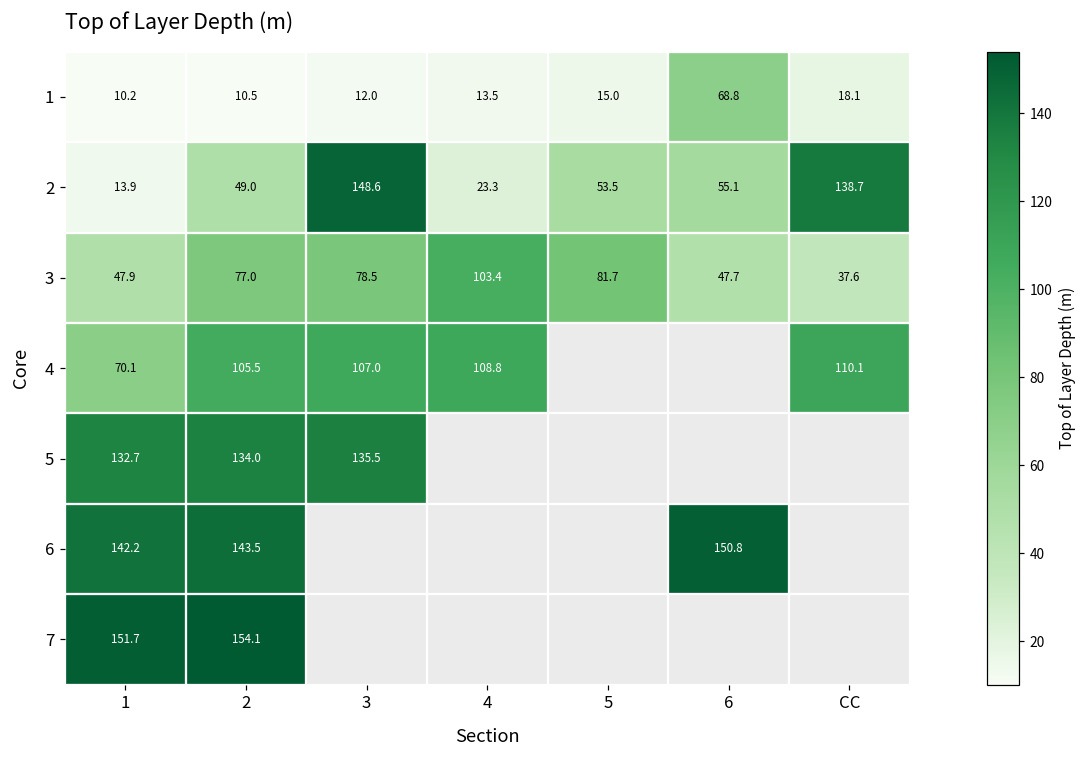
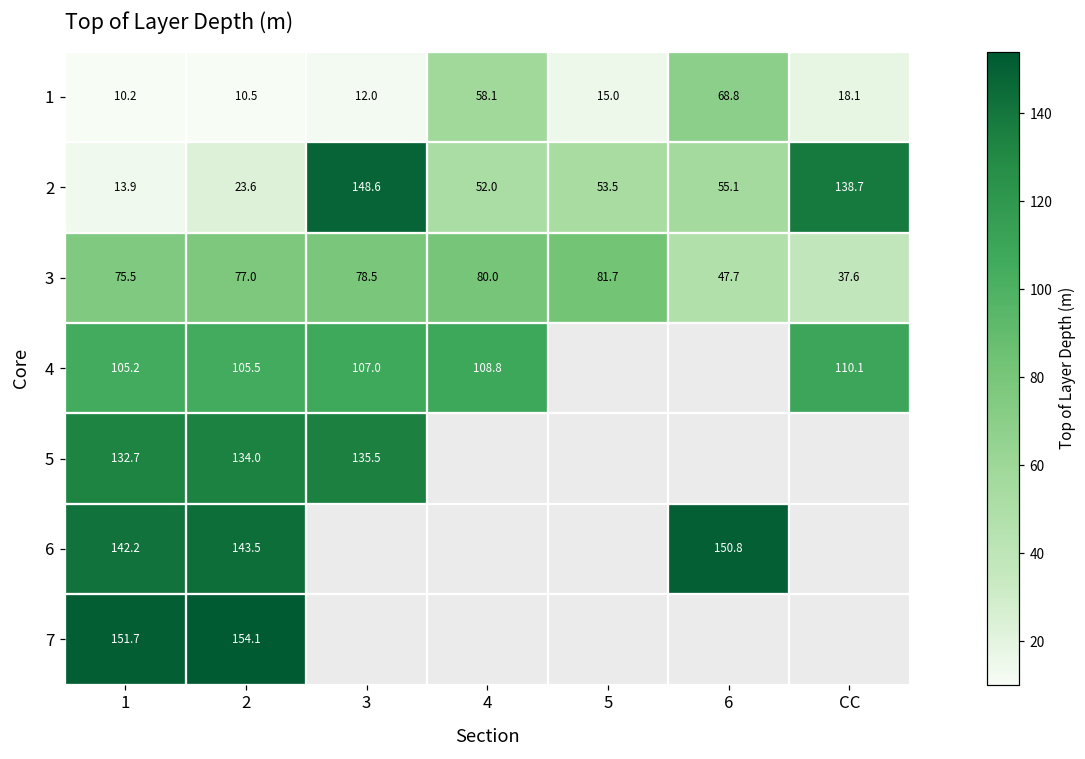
1, 4: 13.5 -> 58.1
2, 2: 49.0 -> 23.6
2, 4: 23.3 -> 52.0
3, 1: 47.9 -> 75.5
3, 4: 103.4 -> 80.0
4, 1: 70.1 -> 105.2
